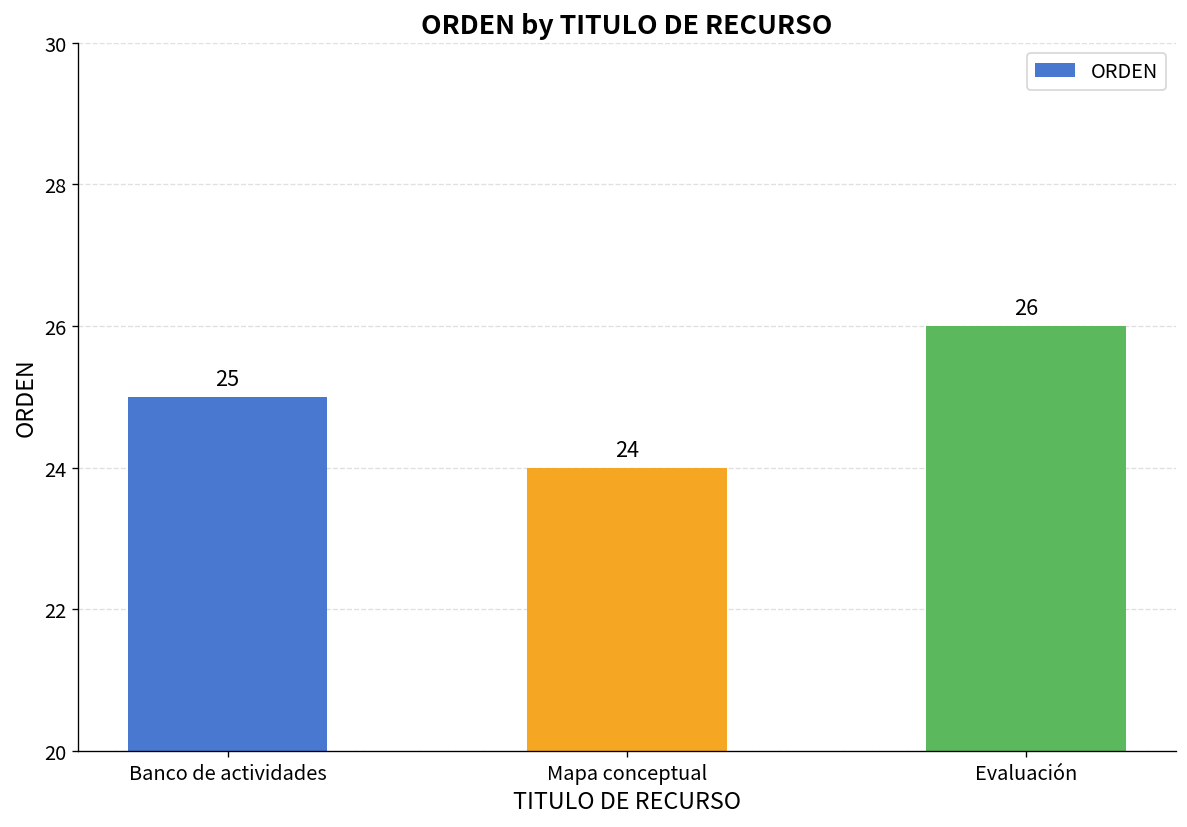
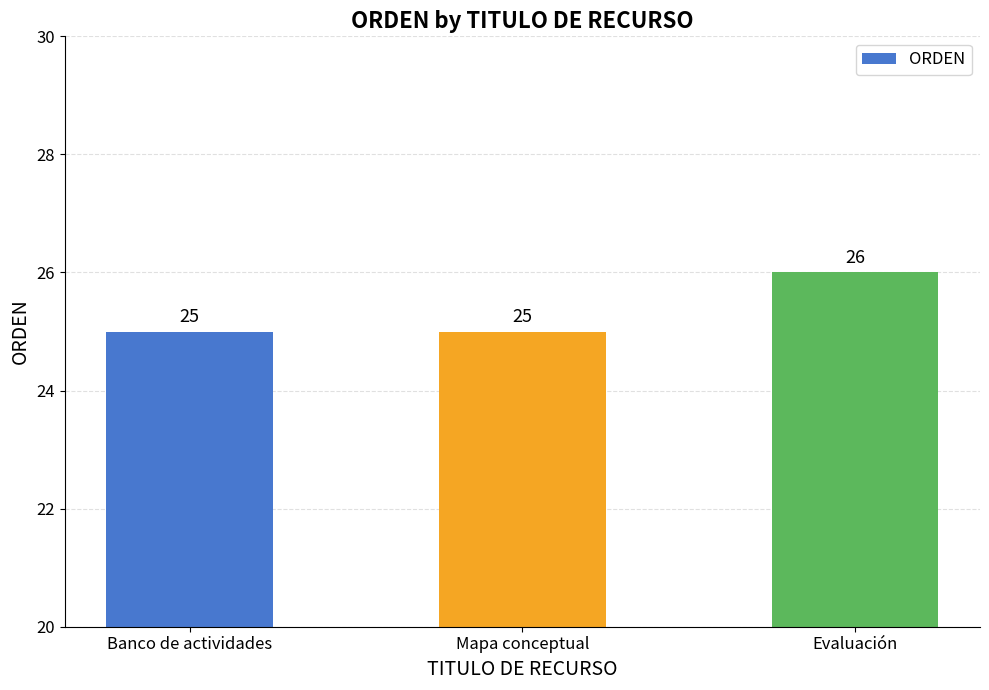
Mapa conceptual: 24 -> 25
